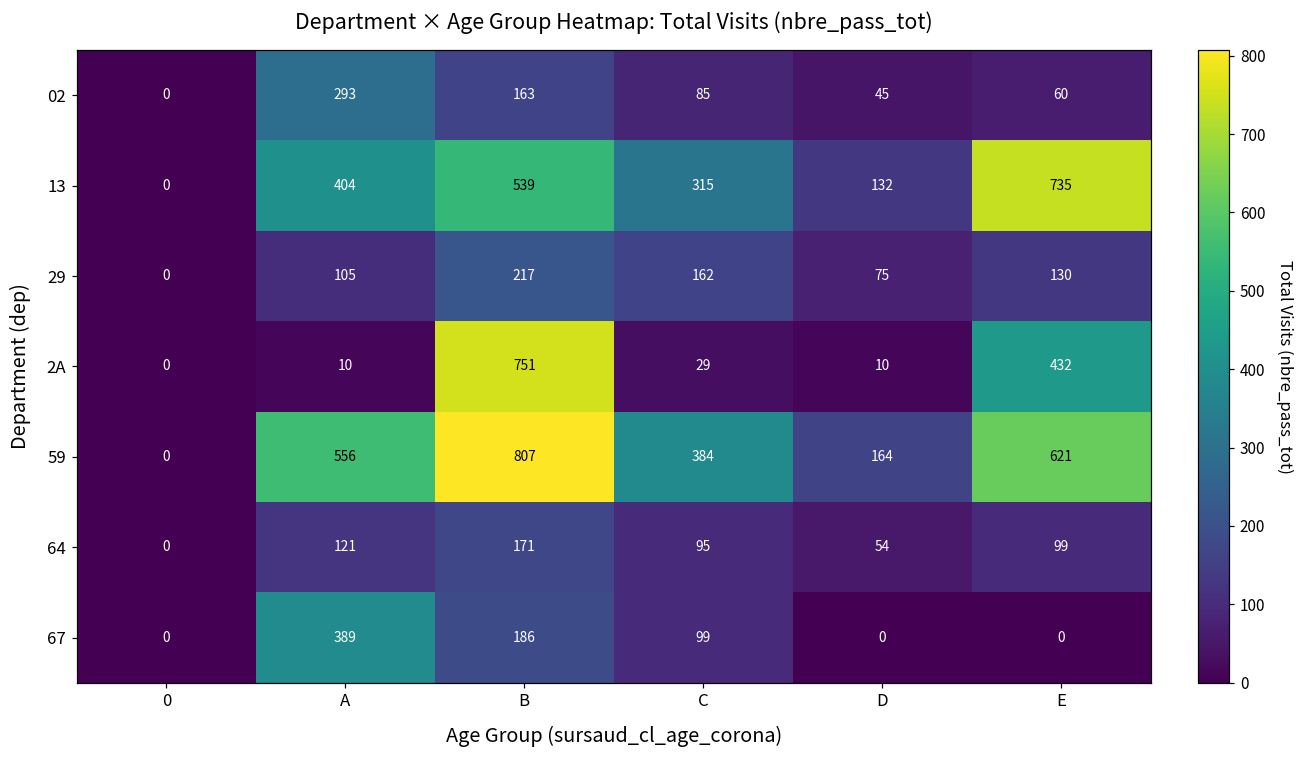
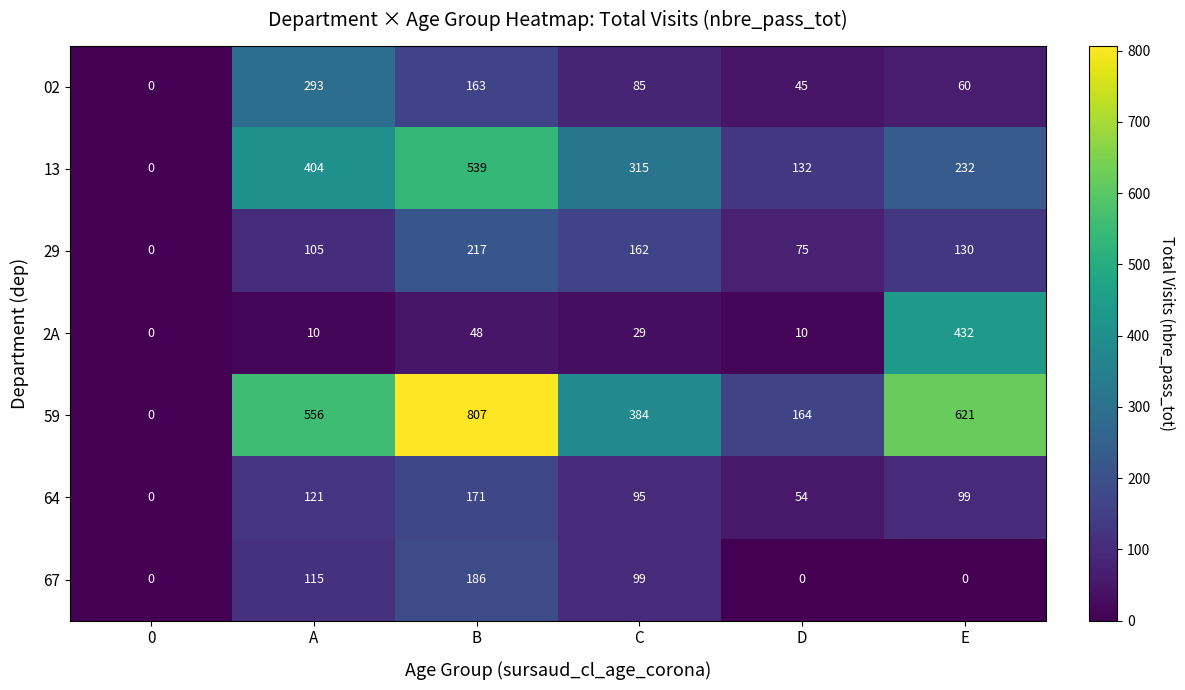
13, E: 735 -> 232
2A, B: 751 -> 48
67, A: 389 -> 115
